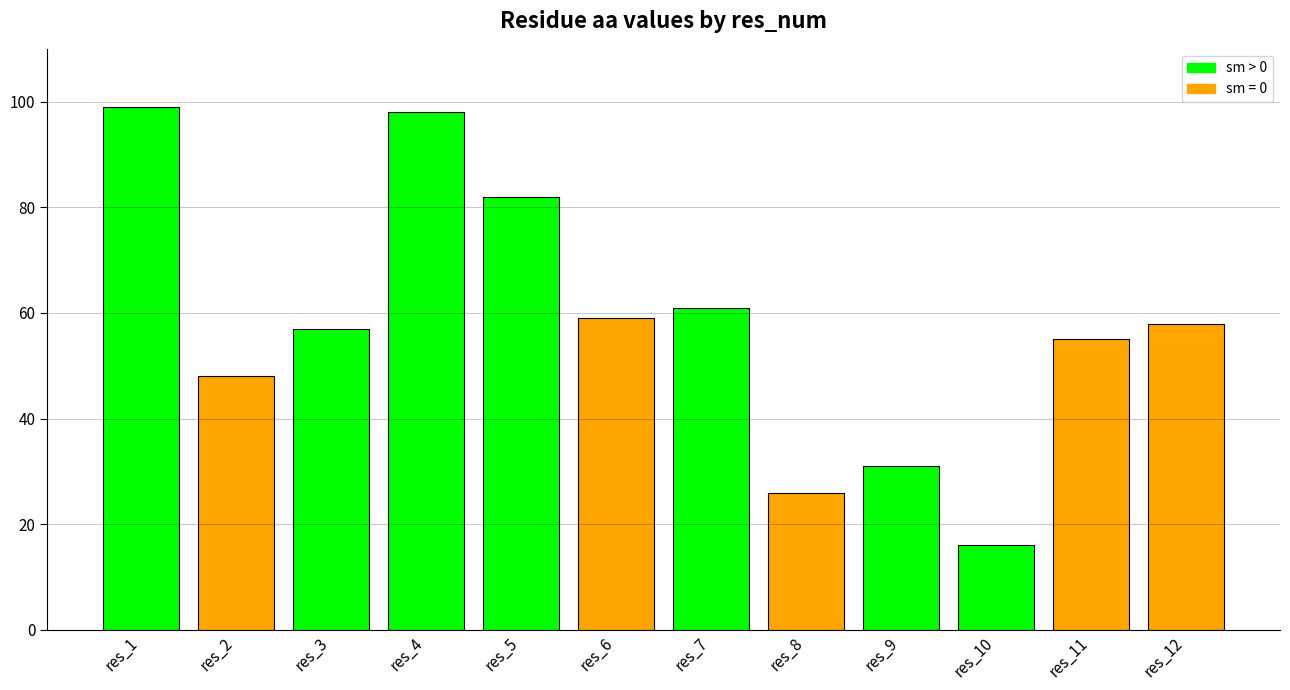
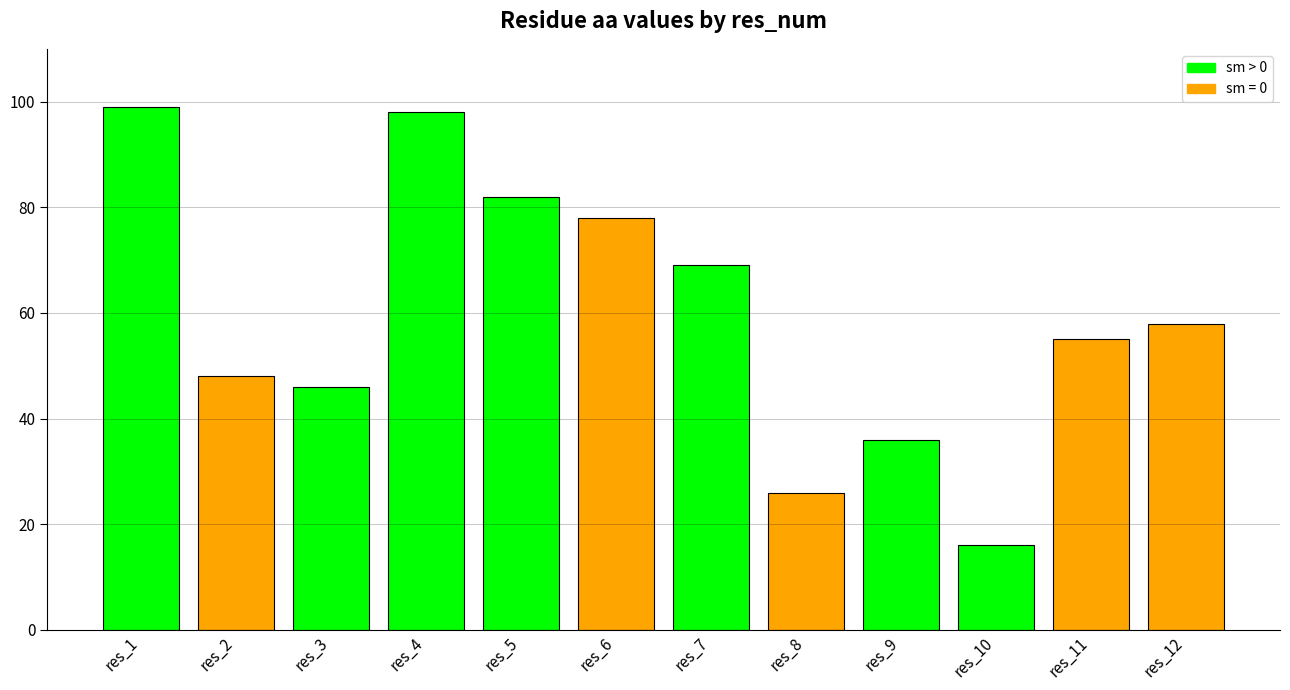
res_3: 57 -> 46
res_6: 59 -> 78
res_7: 61 -> 69
res_9: 31 -> 36
